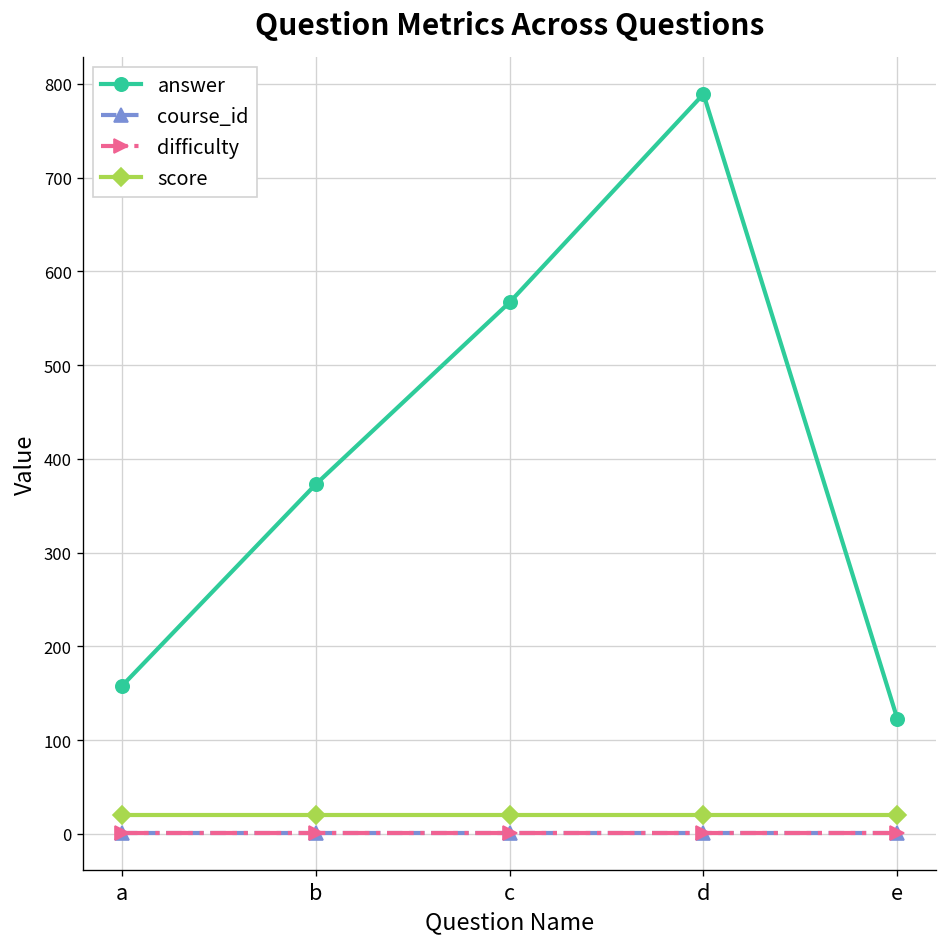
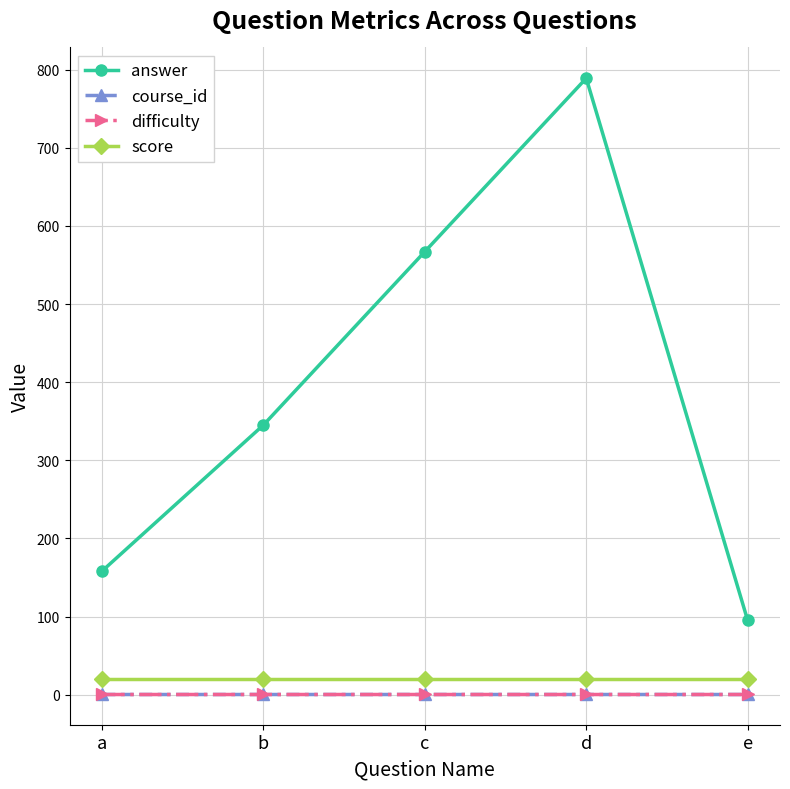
answer, b: 370 -> 350
answer, e: 120 -> 100
